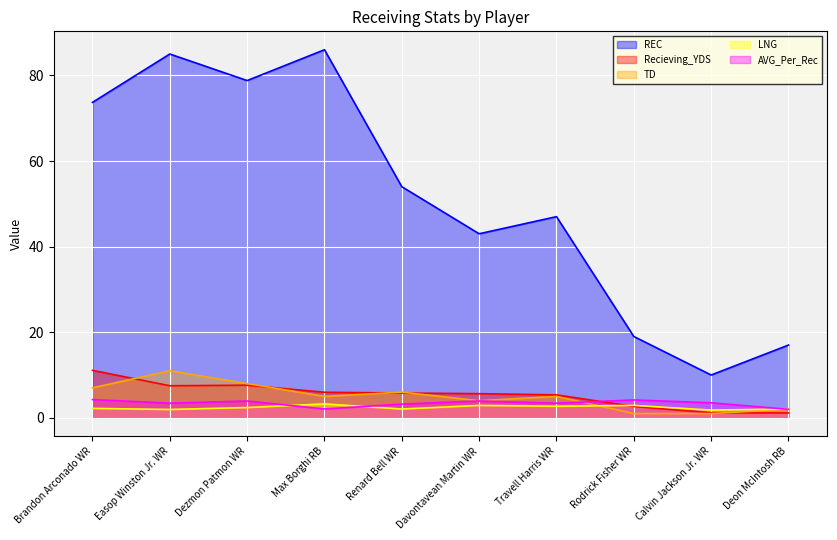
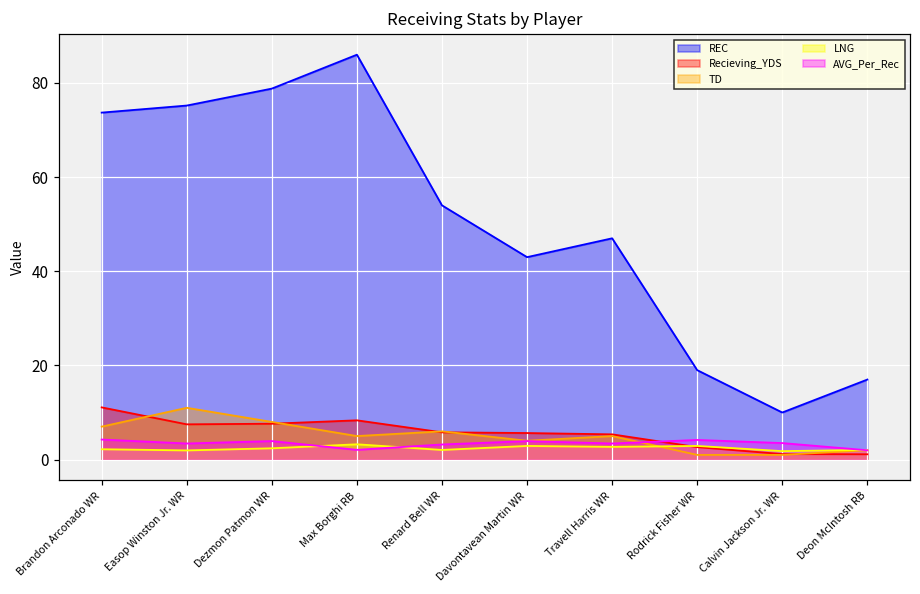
REC, Easop Winston Jr. WR: 85 -> 75
Recieving_YDS, Max Borghi RB: 6 -> 8
